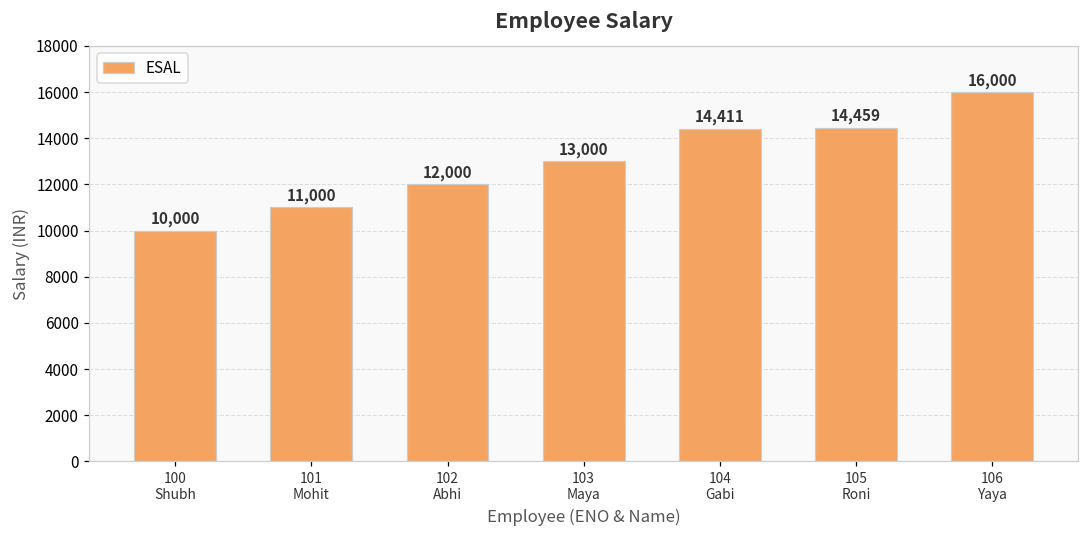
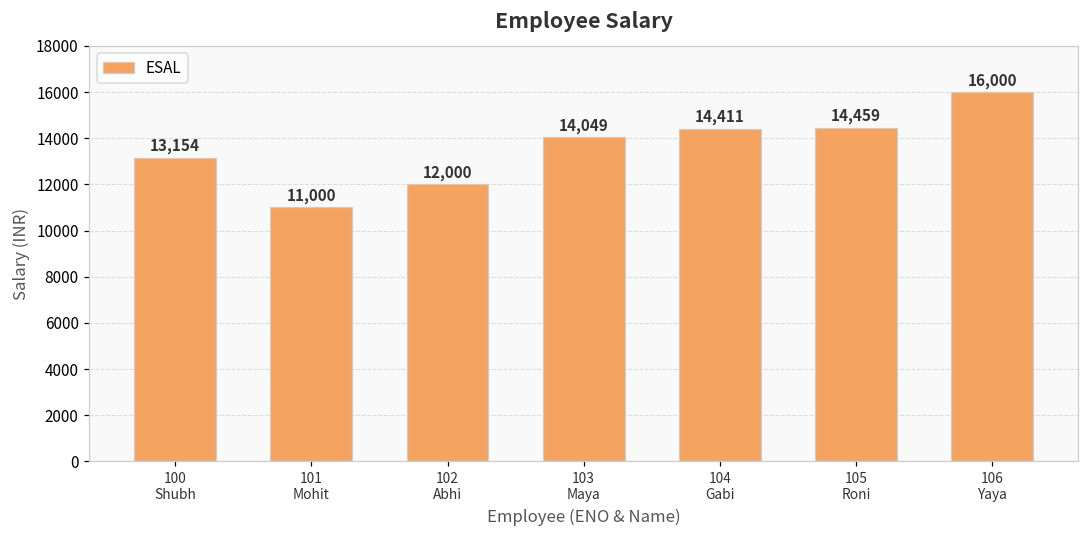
100 Shubh: 10,000 -> 13,154
103 Maya: 13,000 -> 14,049
